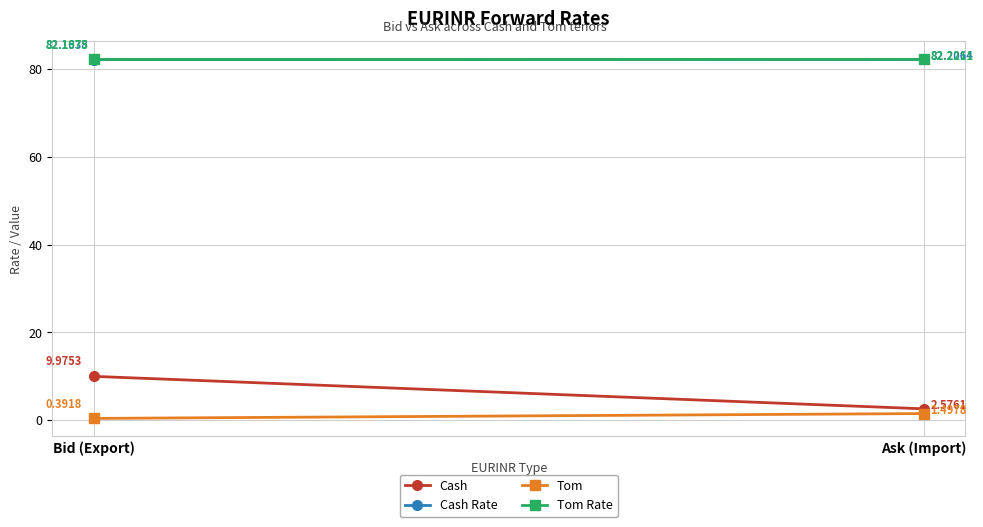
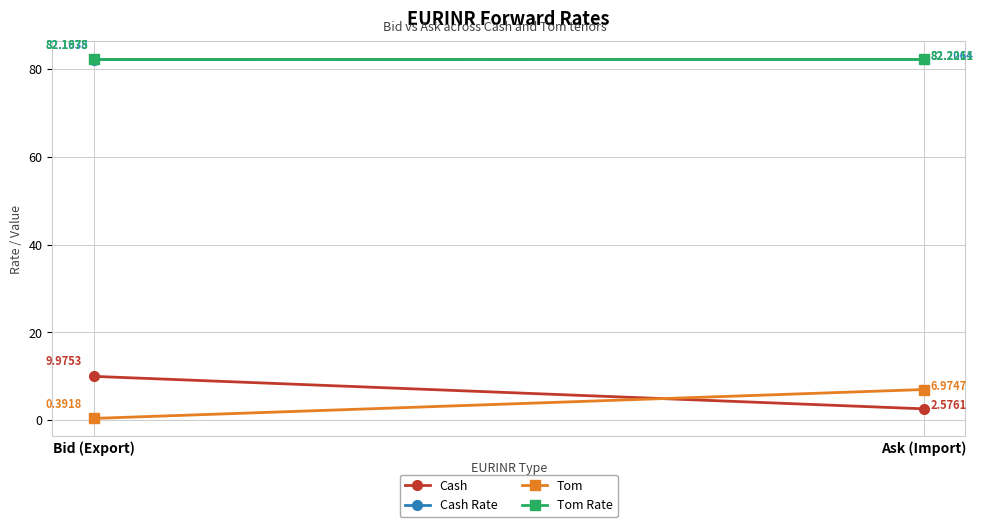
Tom, Ask (Import): 1.4978 -> 6.9747
